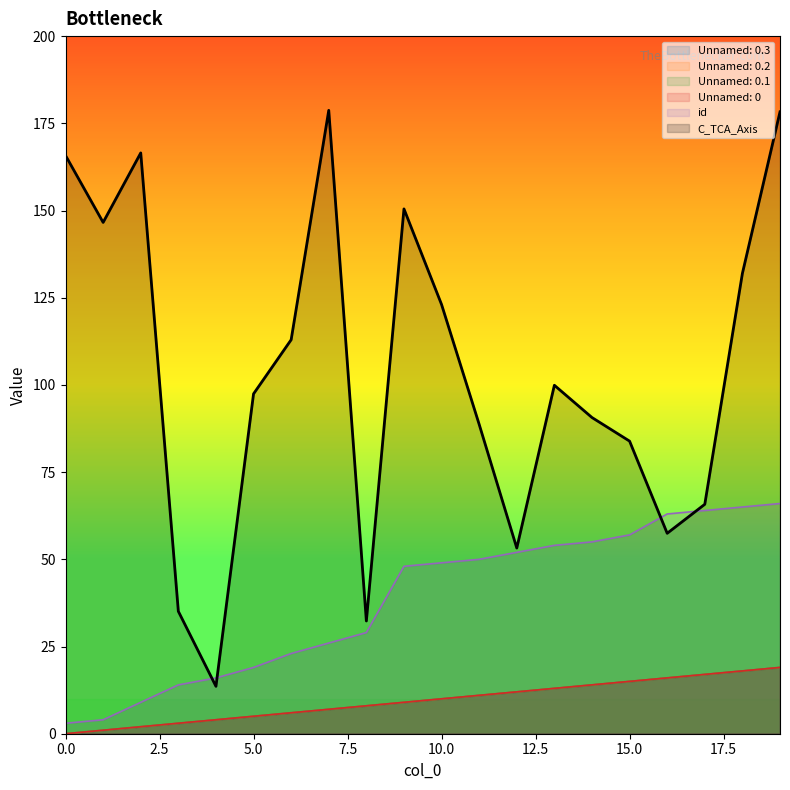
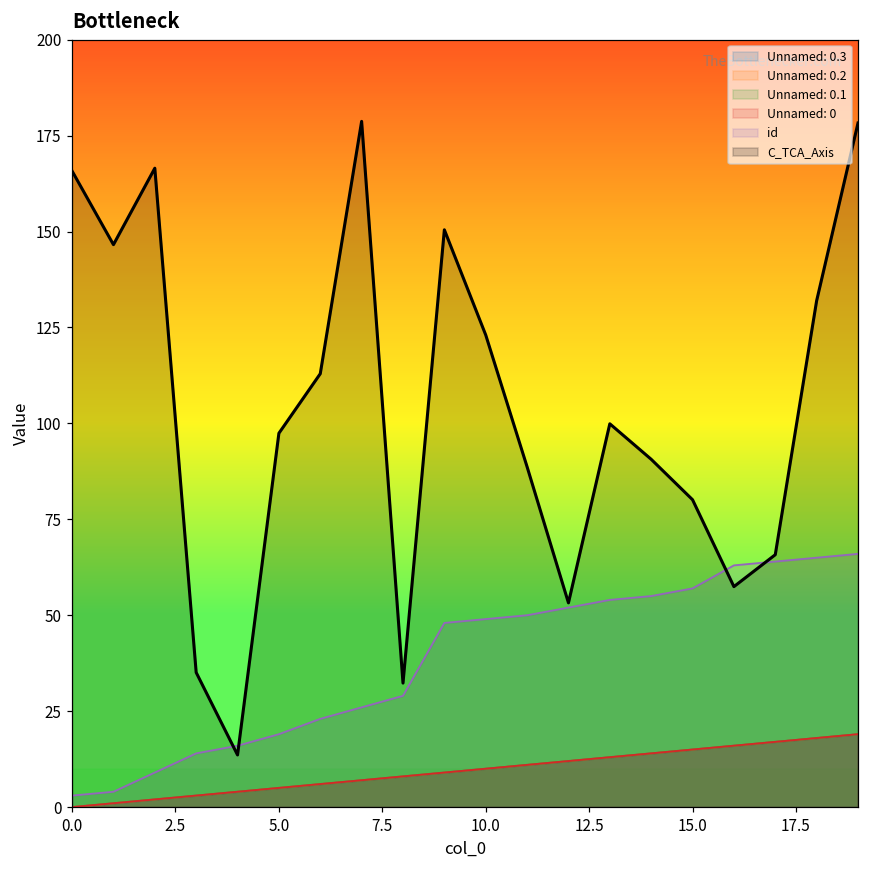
C_TCA_Axis, 15.0: 84 -> 80
